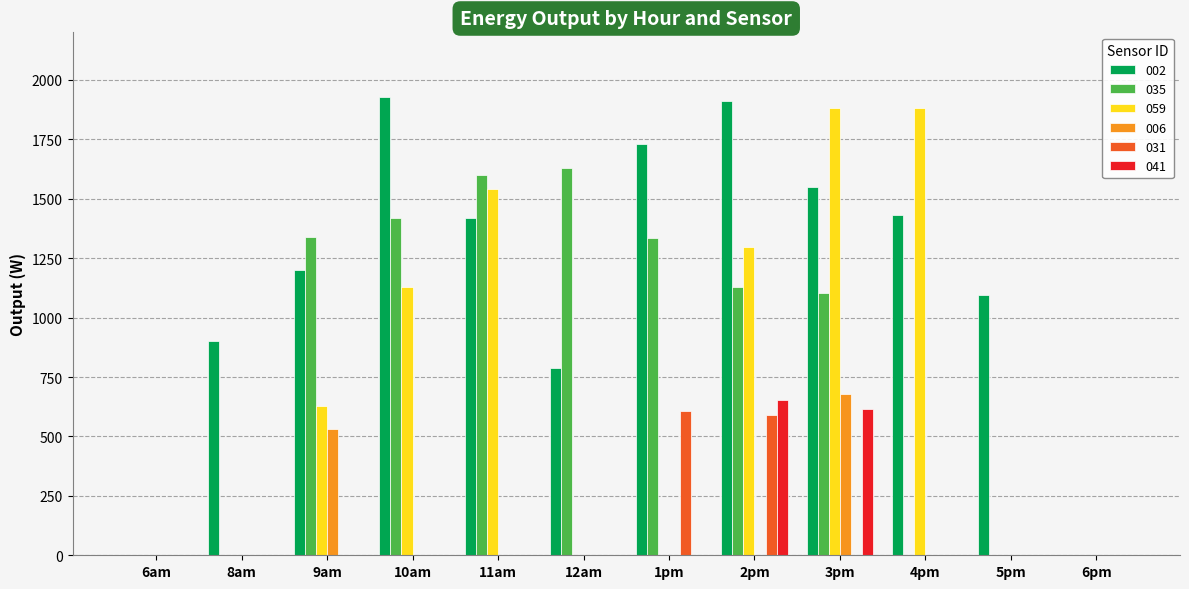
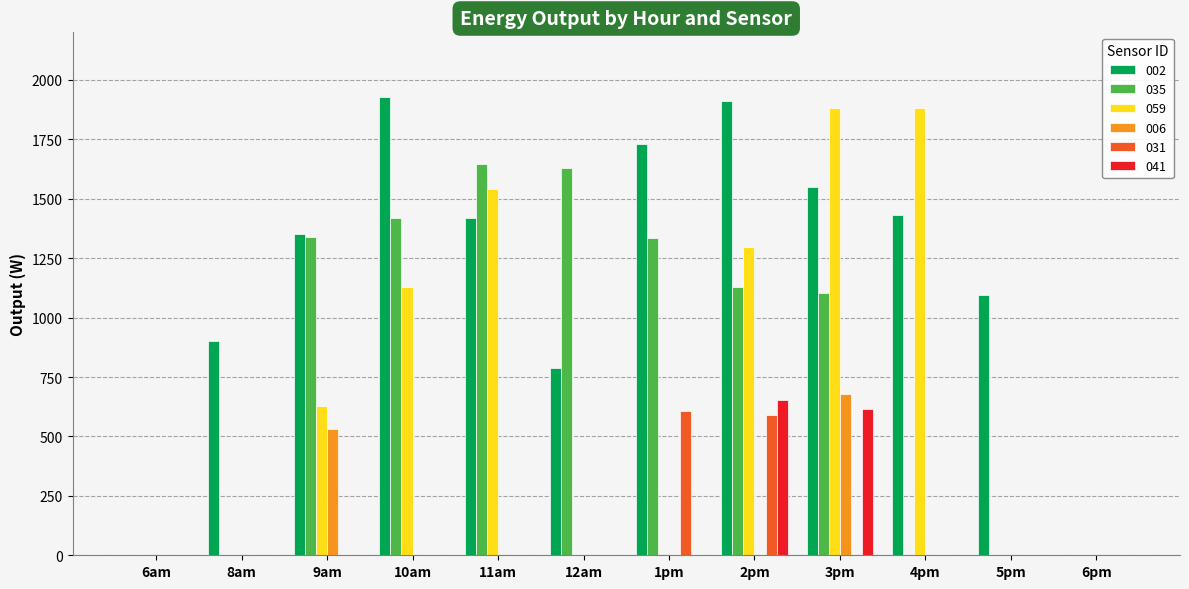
002, 9am: 1200 -> 1350
035, 11am: 1600 -> 1650
